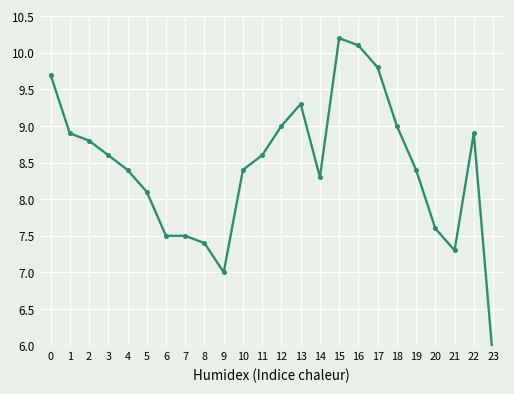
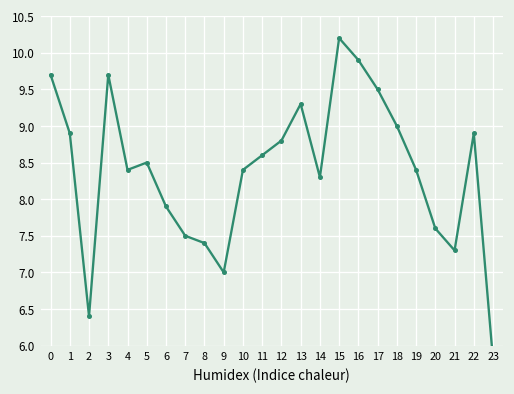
2: 8.8 -> 6.4
3: 8.6 -> 9.7
5: 8.1 -> 8.5
6: 7.5 -> 7.9
12: 9.0 -> 8.8
16: 10.1 -> 9.9
17: 9.8 -> 9.5
